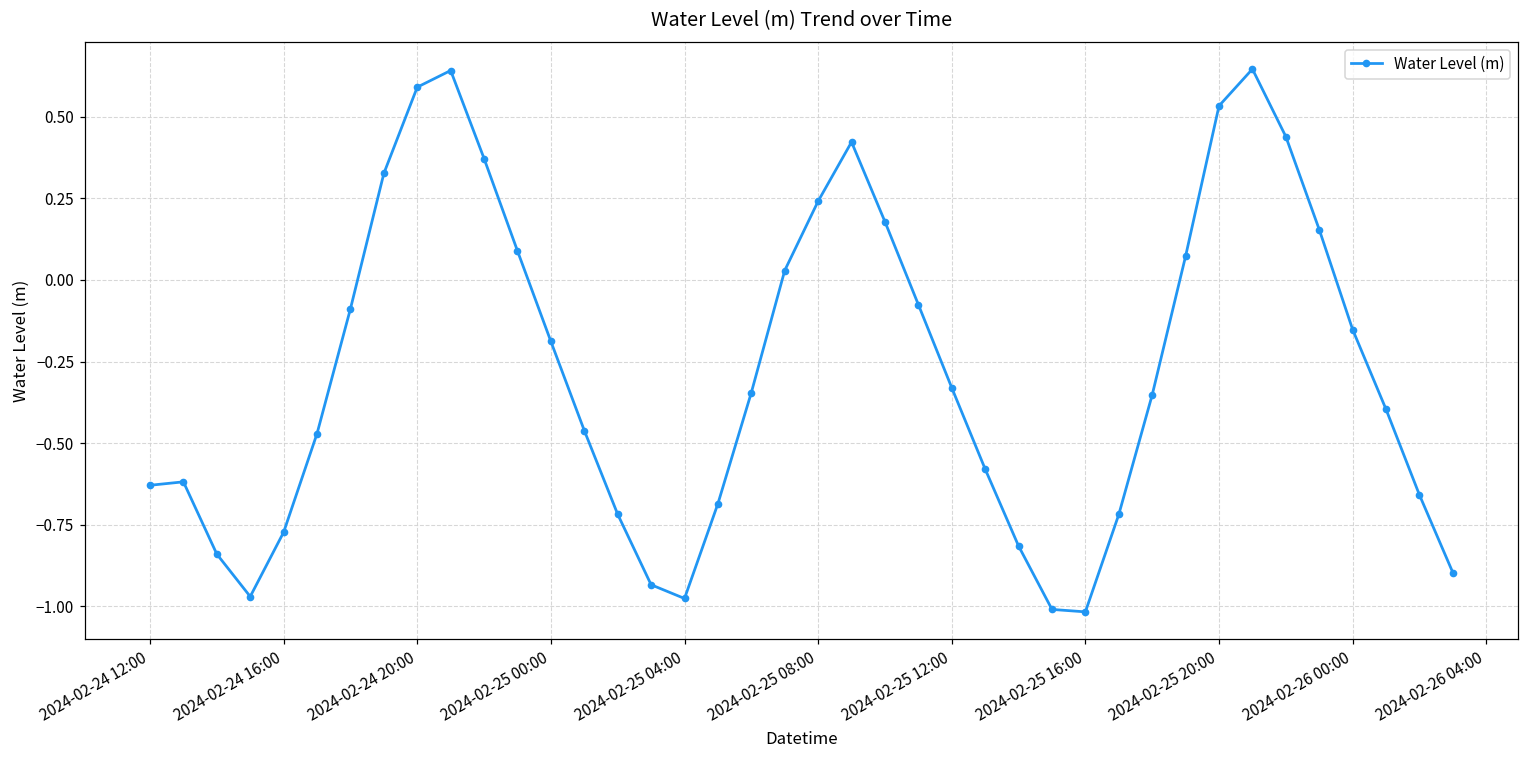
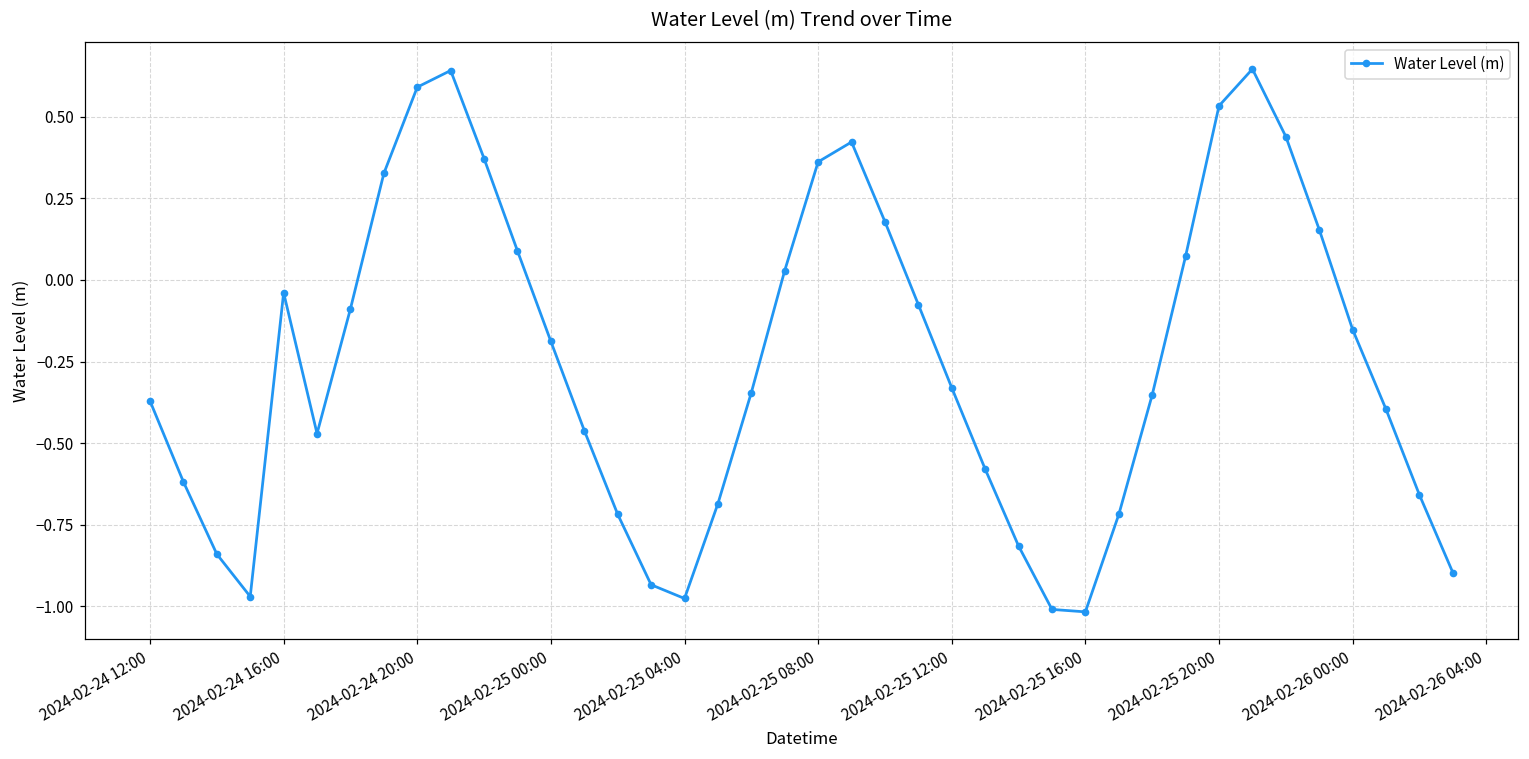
2024-02-24 12:00: -0.63 -> -0.37
2024-02-24 16:00: -0.77 -> -0.04
2024-02-25 08:00: 0.24 -> 0.36
